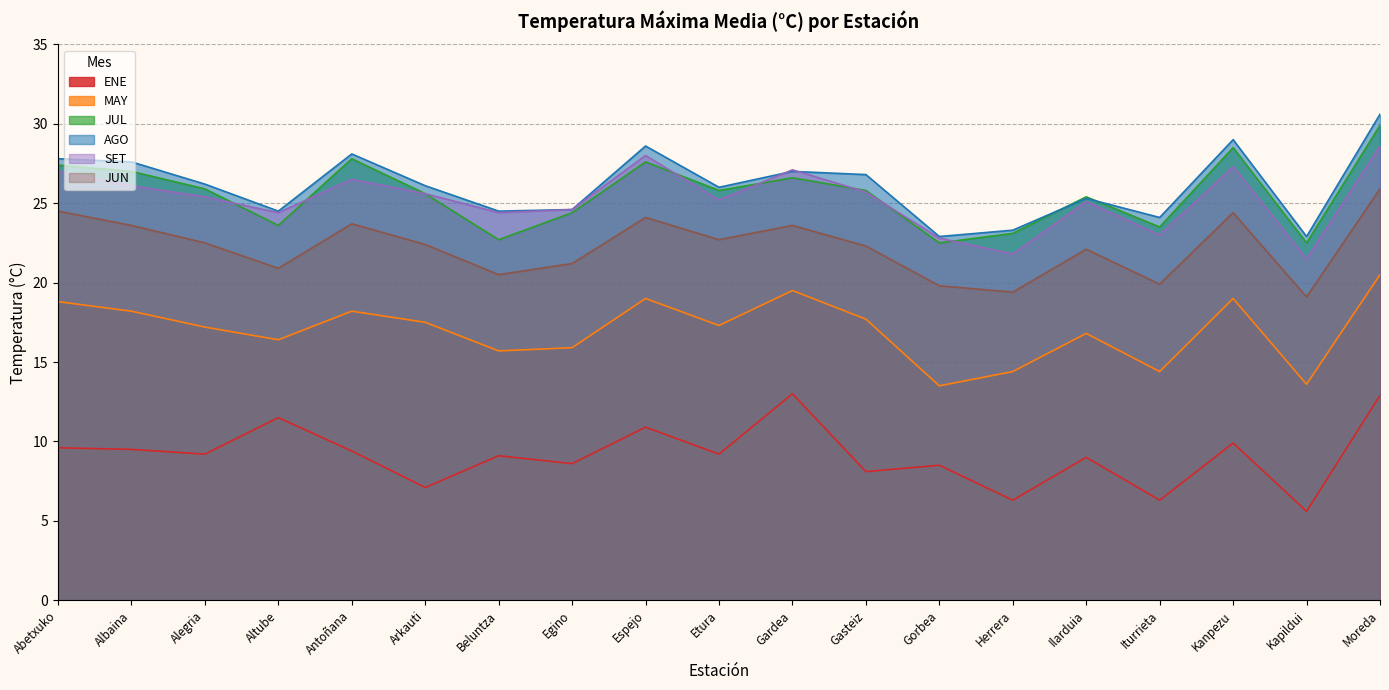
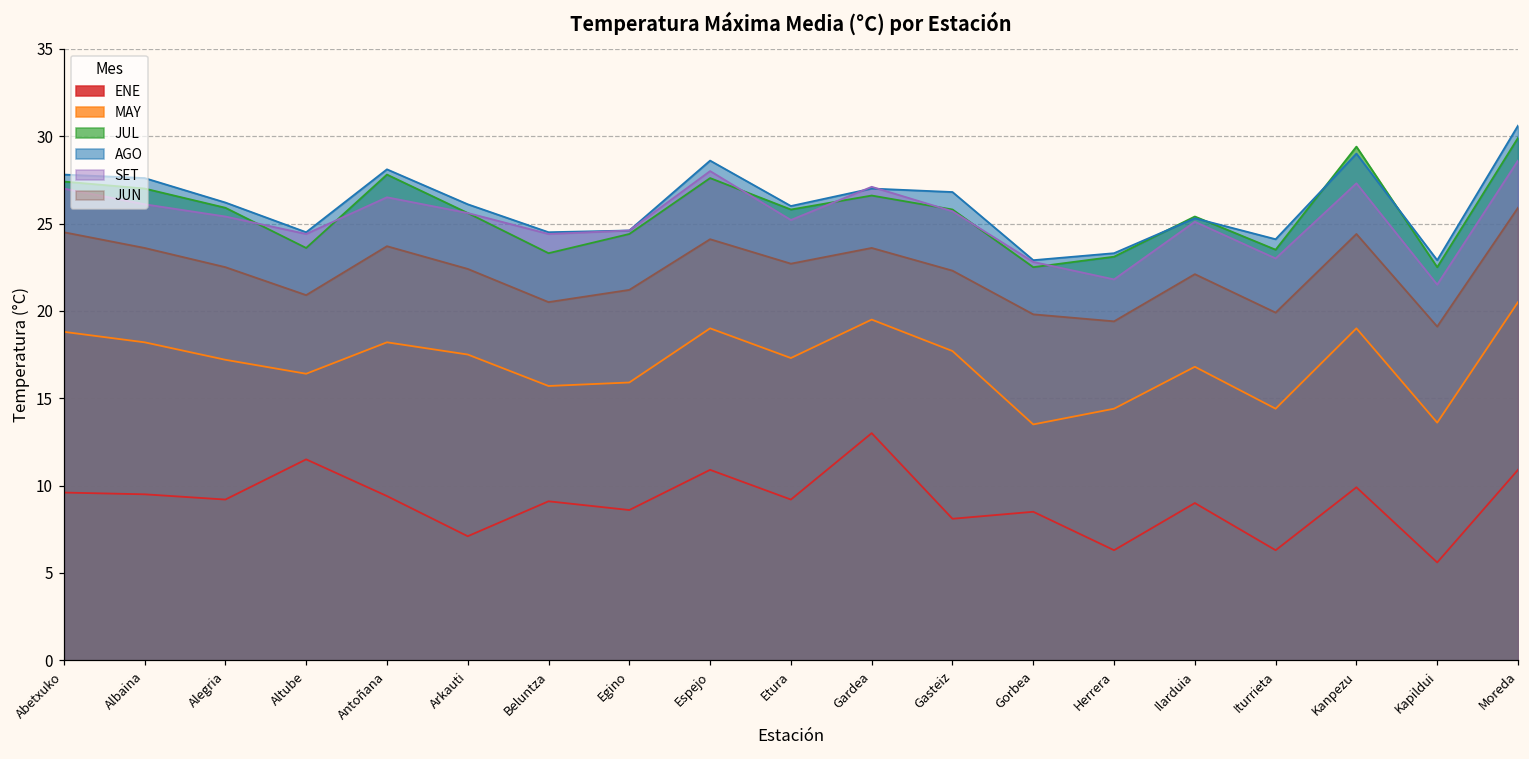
JUL, Beluntza: 22.7 -> 23.3
JUL, Kanpezu: 28.5 -> 29.4
ENE, Moreda: 12.9 -> 10.9
